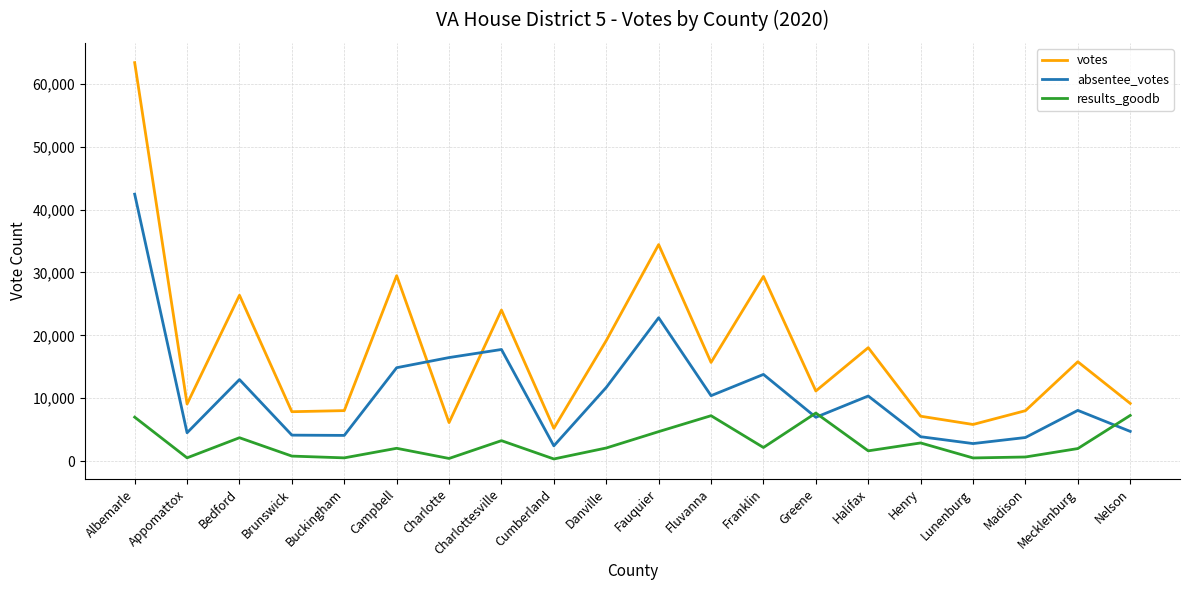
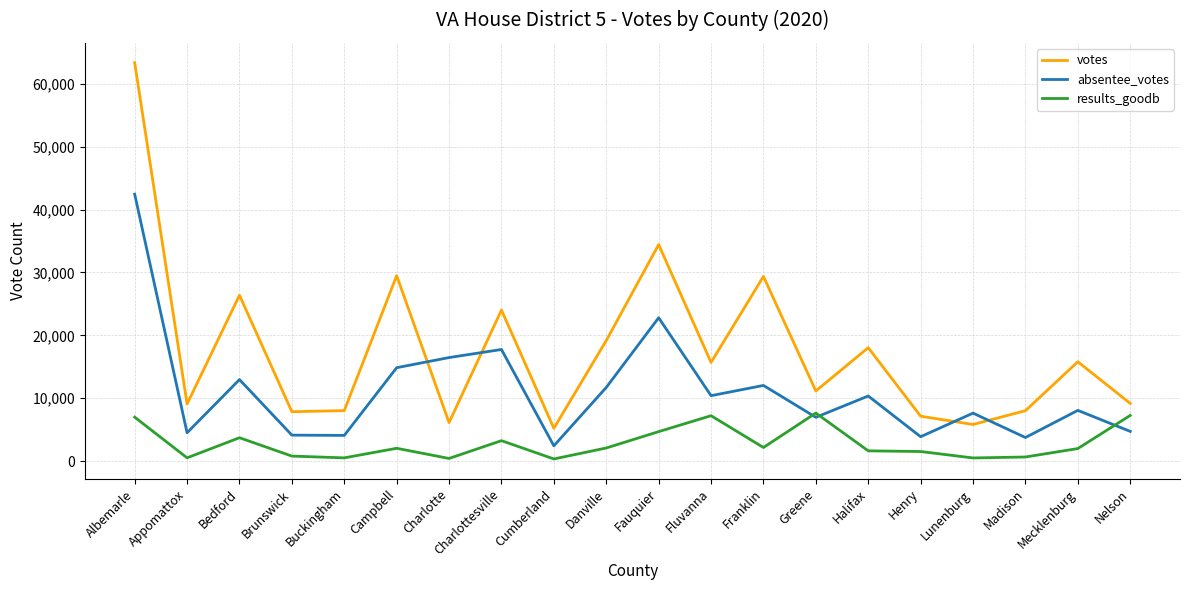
absentee_votes, Franklin: 14,000 -> 12,000
results_goodb, Henry: 3,000 -> 2,000
absentee_votes, Lunenburg: 3,000 -> 8,000
